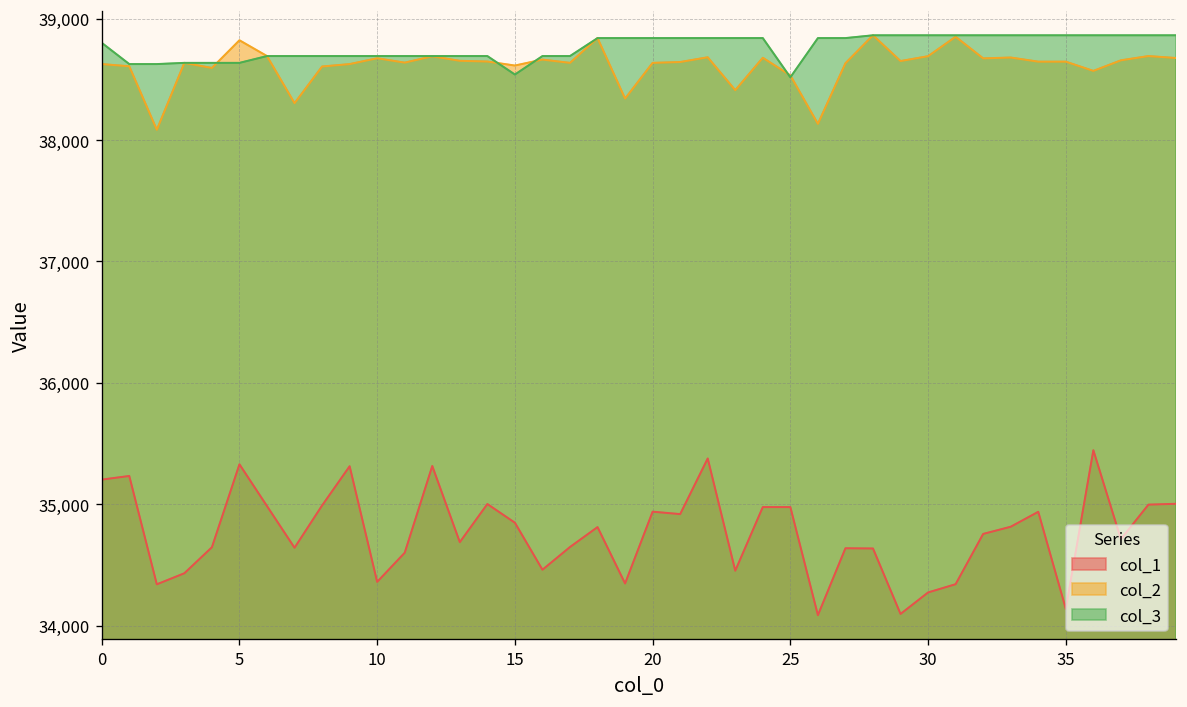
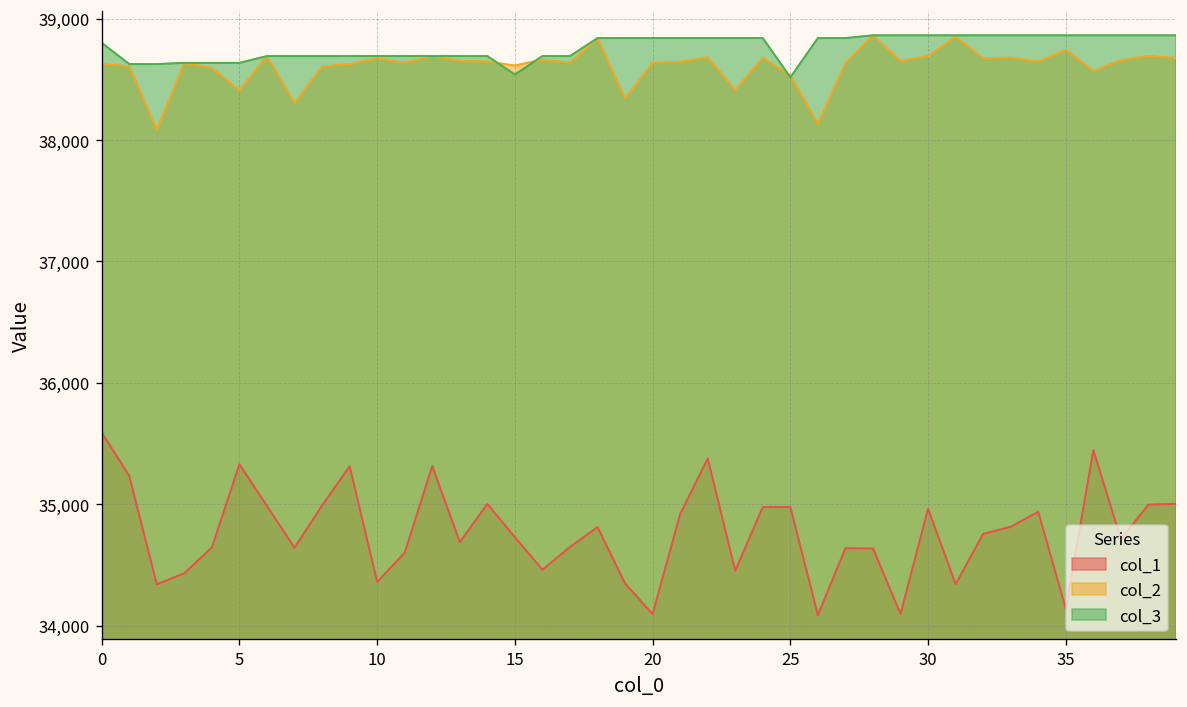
col_1, 0: 35,200 -> 35,590
col_2, 5: 38,820 -> 38,410
col_1, 15: 34,850 -> 34,730
col_1, 20: 34,940 -> 34,100
col_1, 30: 34,280 -> 34,960
col_2, 35: 38,650 -> 38,740
